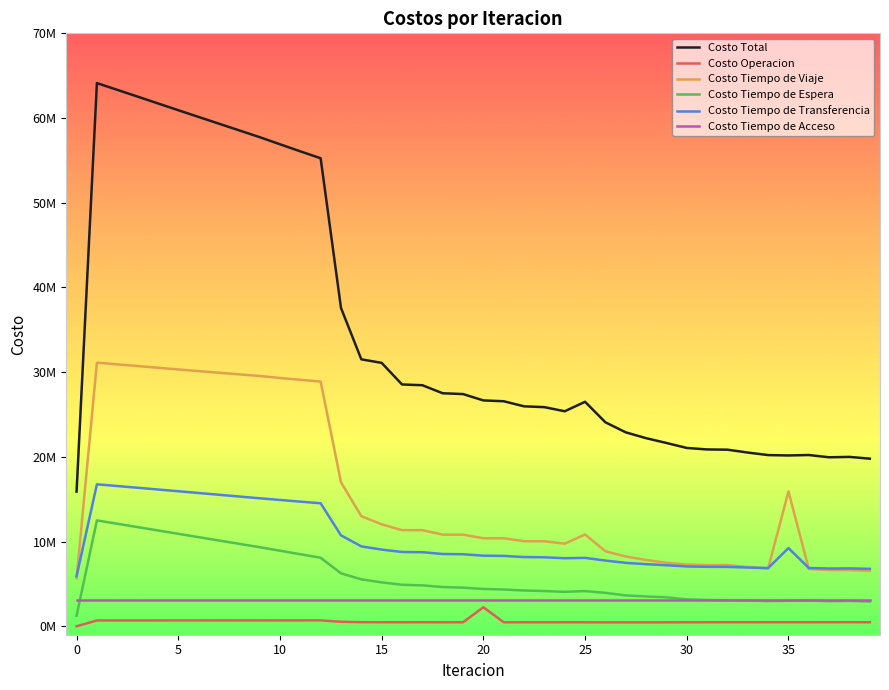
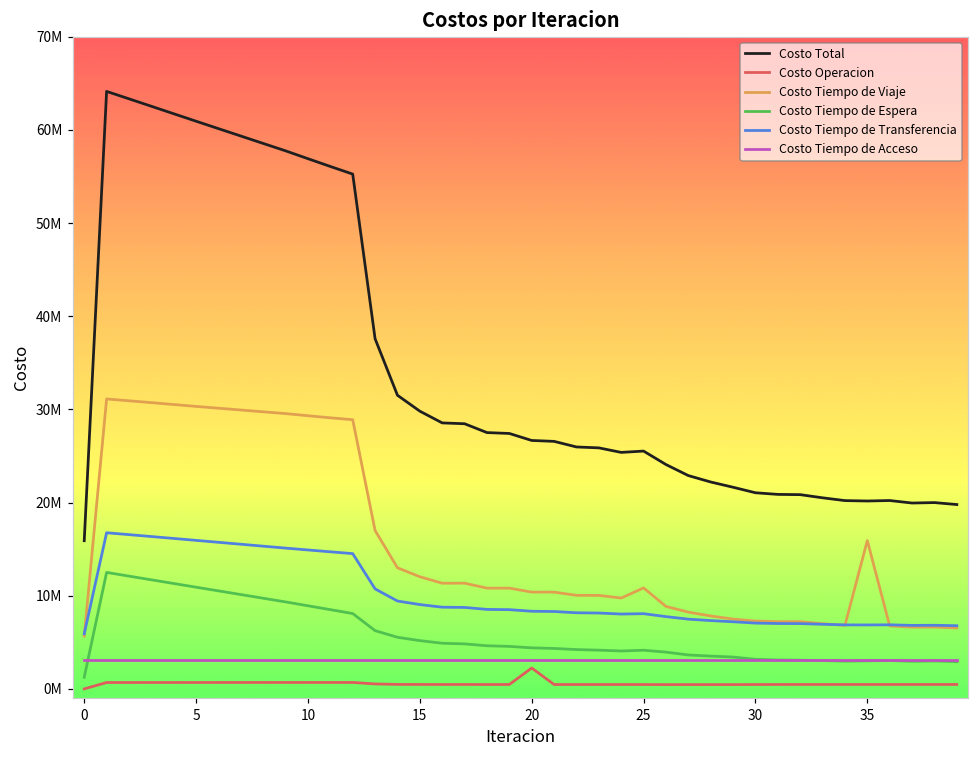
Costo Total, 15: 31000000 -> 30000000
Costo Total, 25: 27000000 -> 26000000
Costo Tiempo de Transferencia, 35: 9000000 -> 7000000
